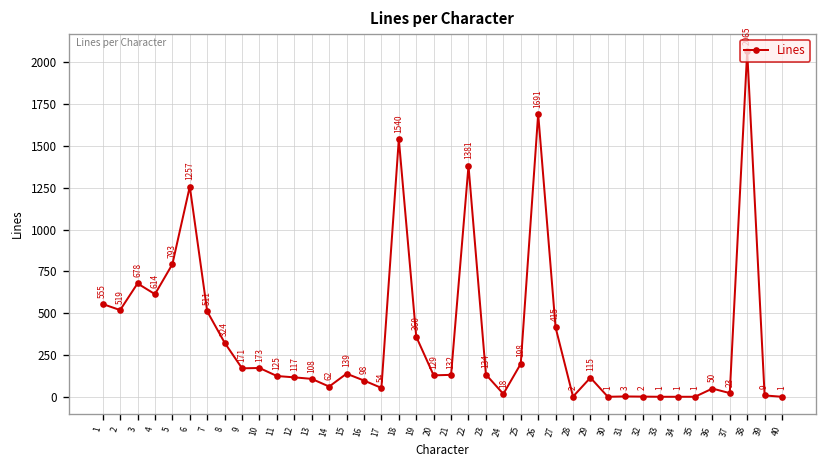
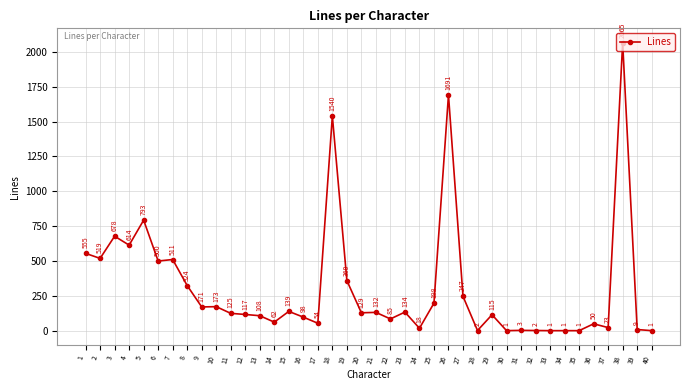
6: 1257 -> 500
22: 1381 -> 85
27: 415 -> 247
